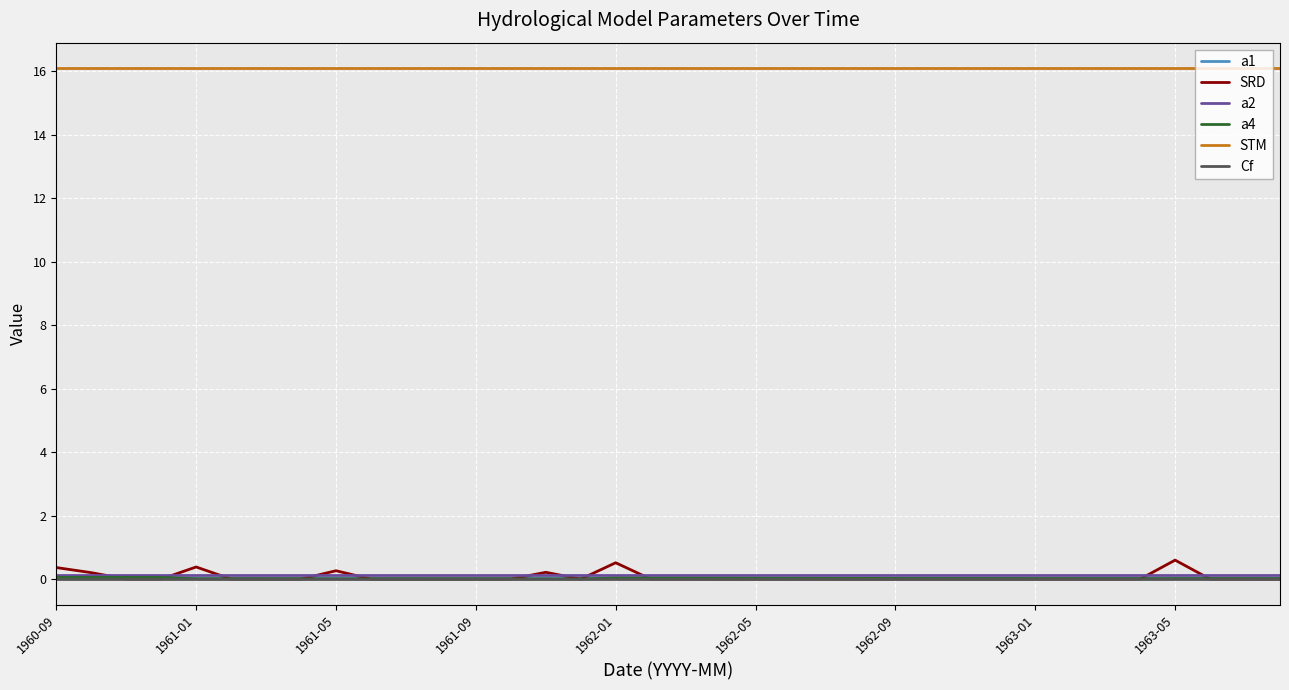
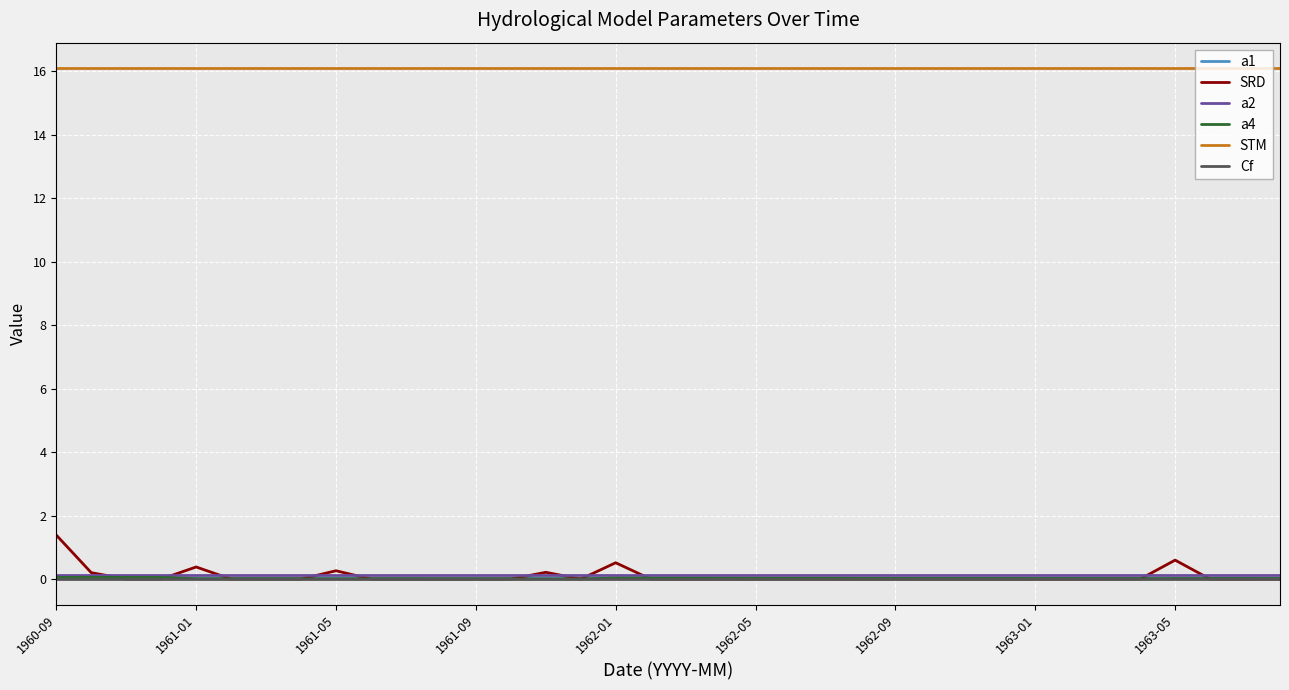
SRD, 1960-09: 0.4 -> 1.4
